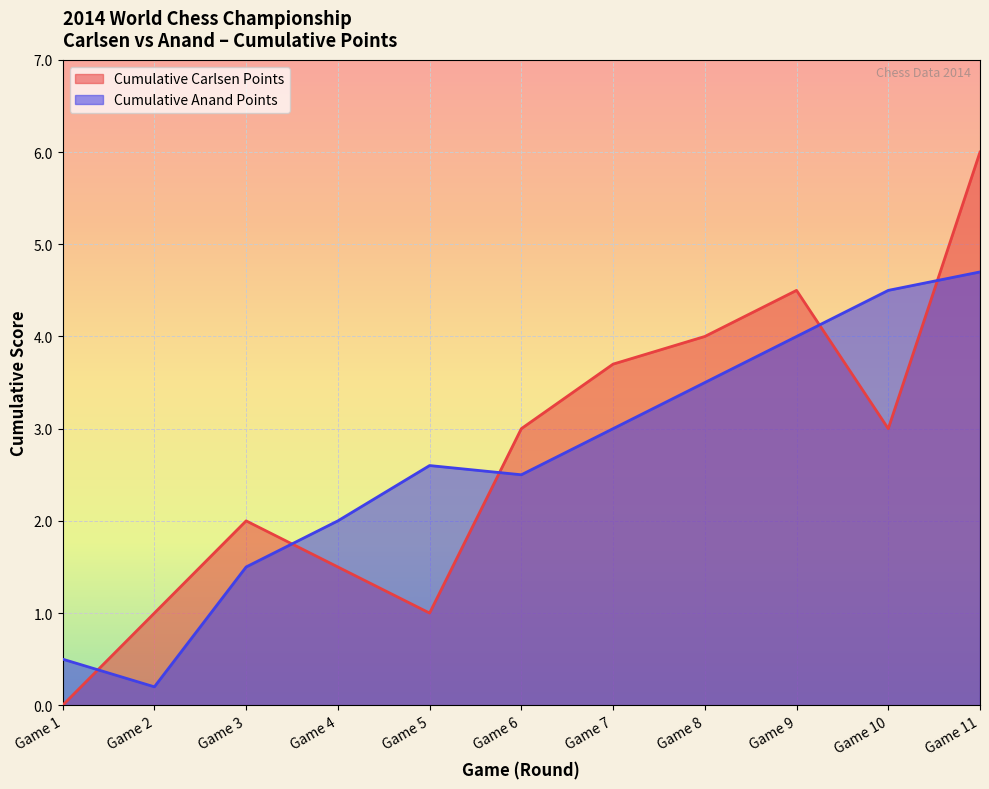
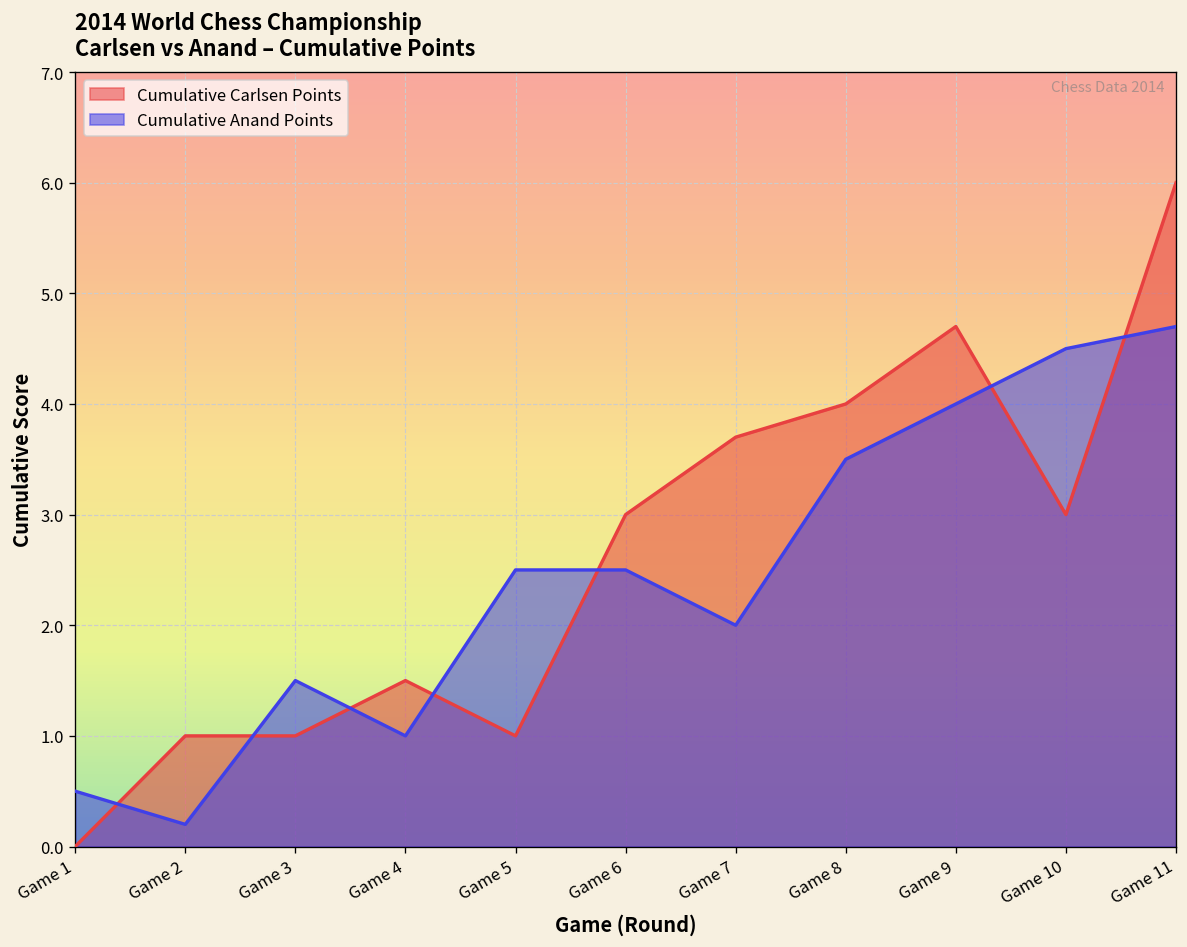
Cumulative Carlsen Points, Game 3: 2 -> 1
Cumulative Anand Points, Game 4: 2 -> 1
Cumulative Anand Points, Game 5: 2.6 -> 2.5
Cumulative Anand Points, Game 7: 3 -> 2
Cumulative Carlsen Points, Game 9: 4.5 -> 4.7
